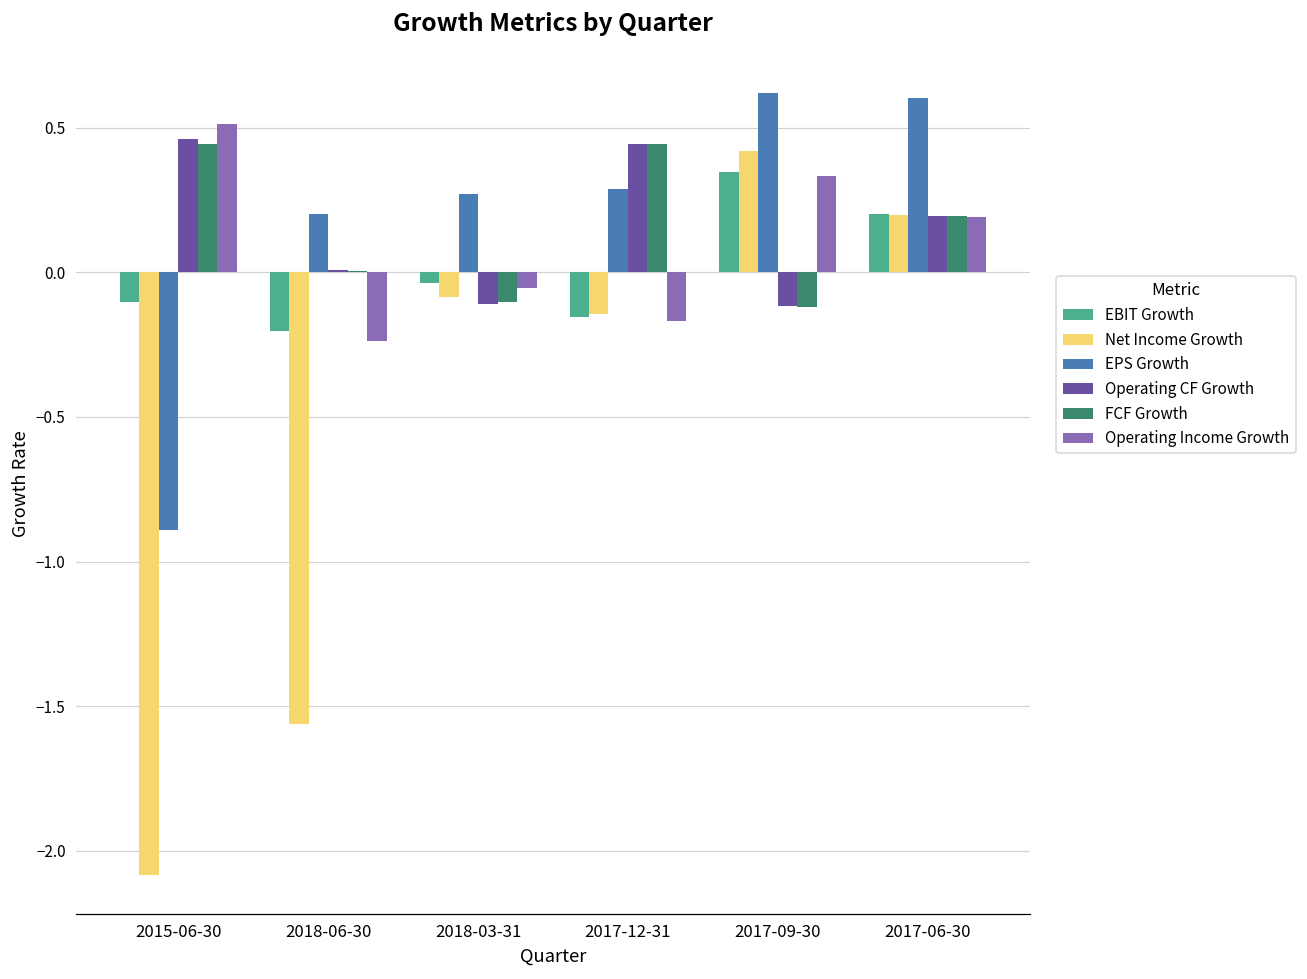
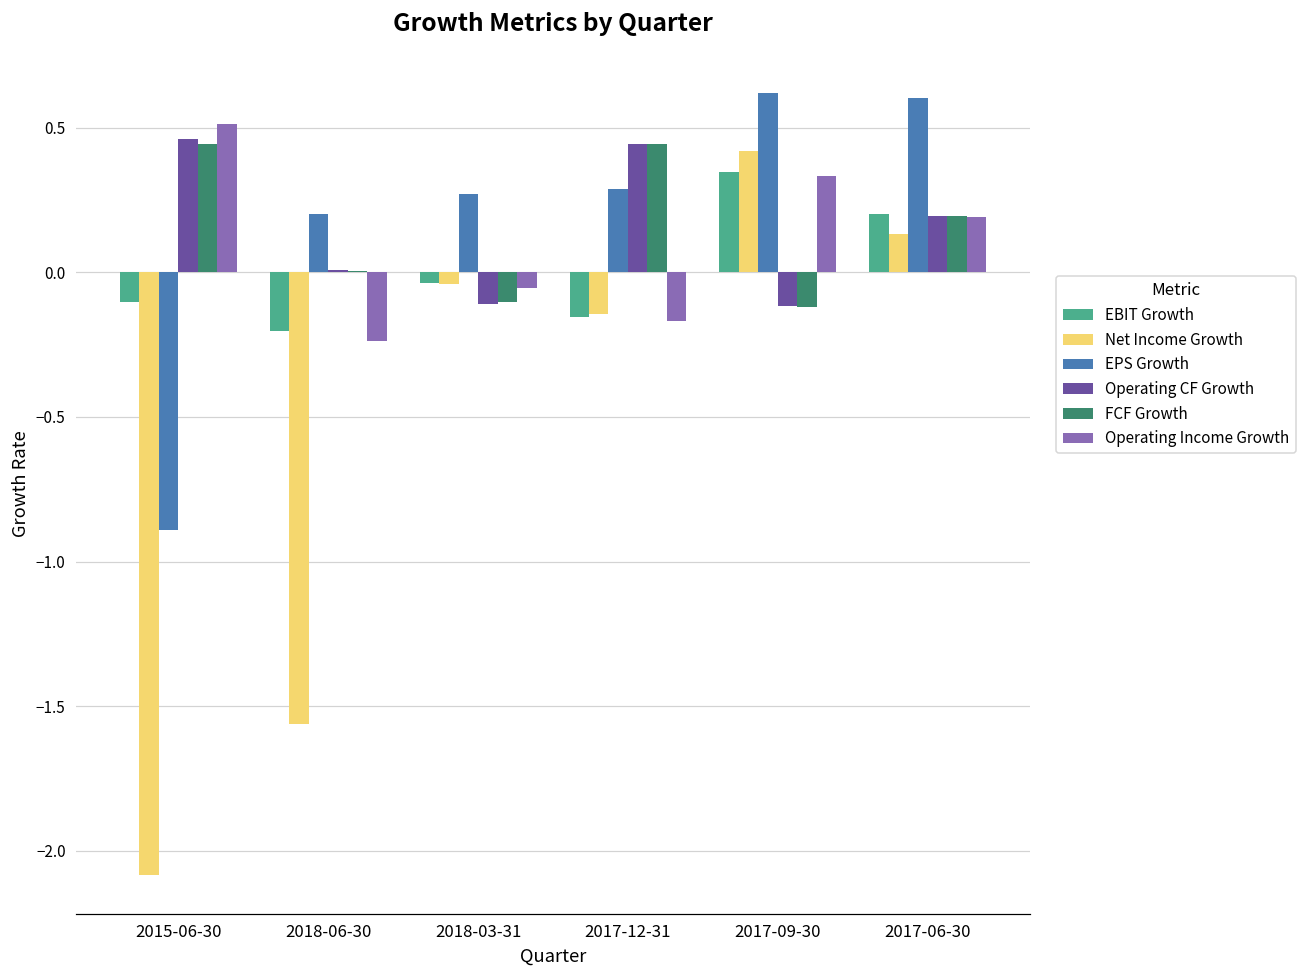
Net Income Growth, 2018-03-31: -0.09 -> -0.04
Net Income Growth, 2017-06-30: 0.20 -> 0.13
